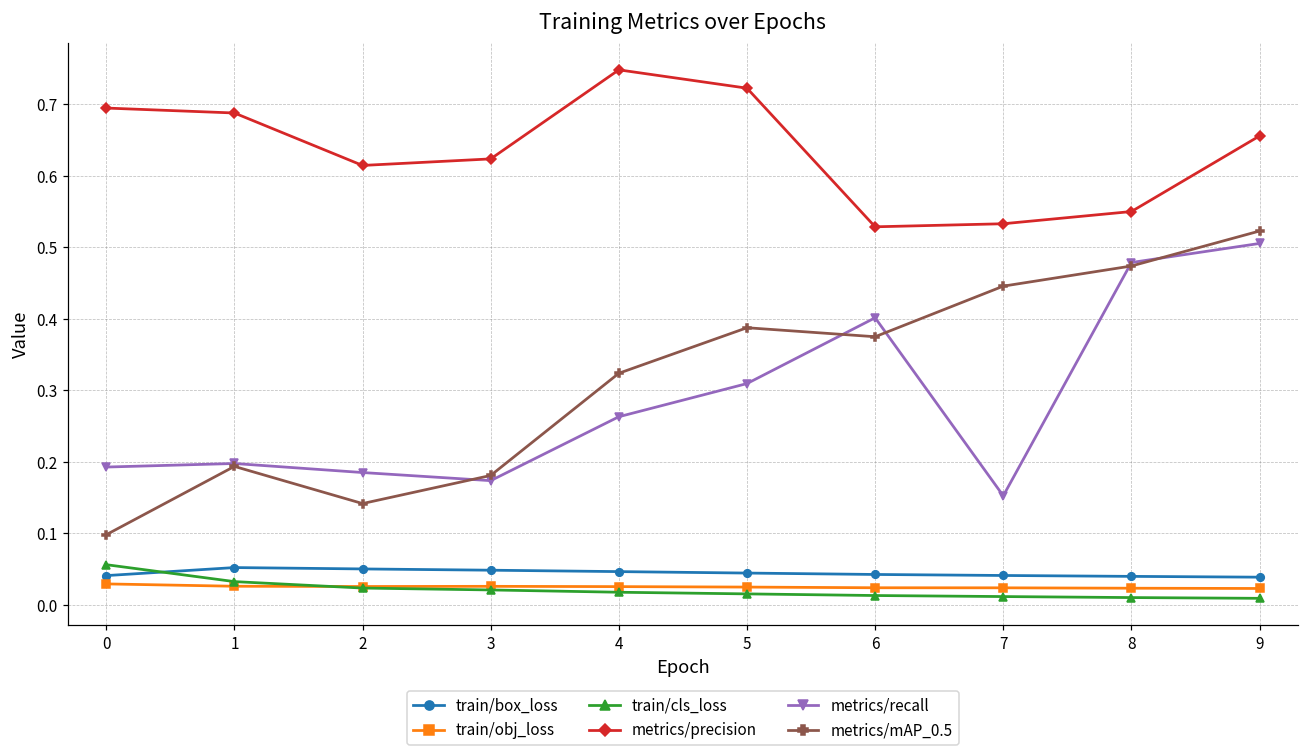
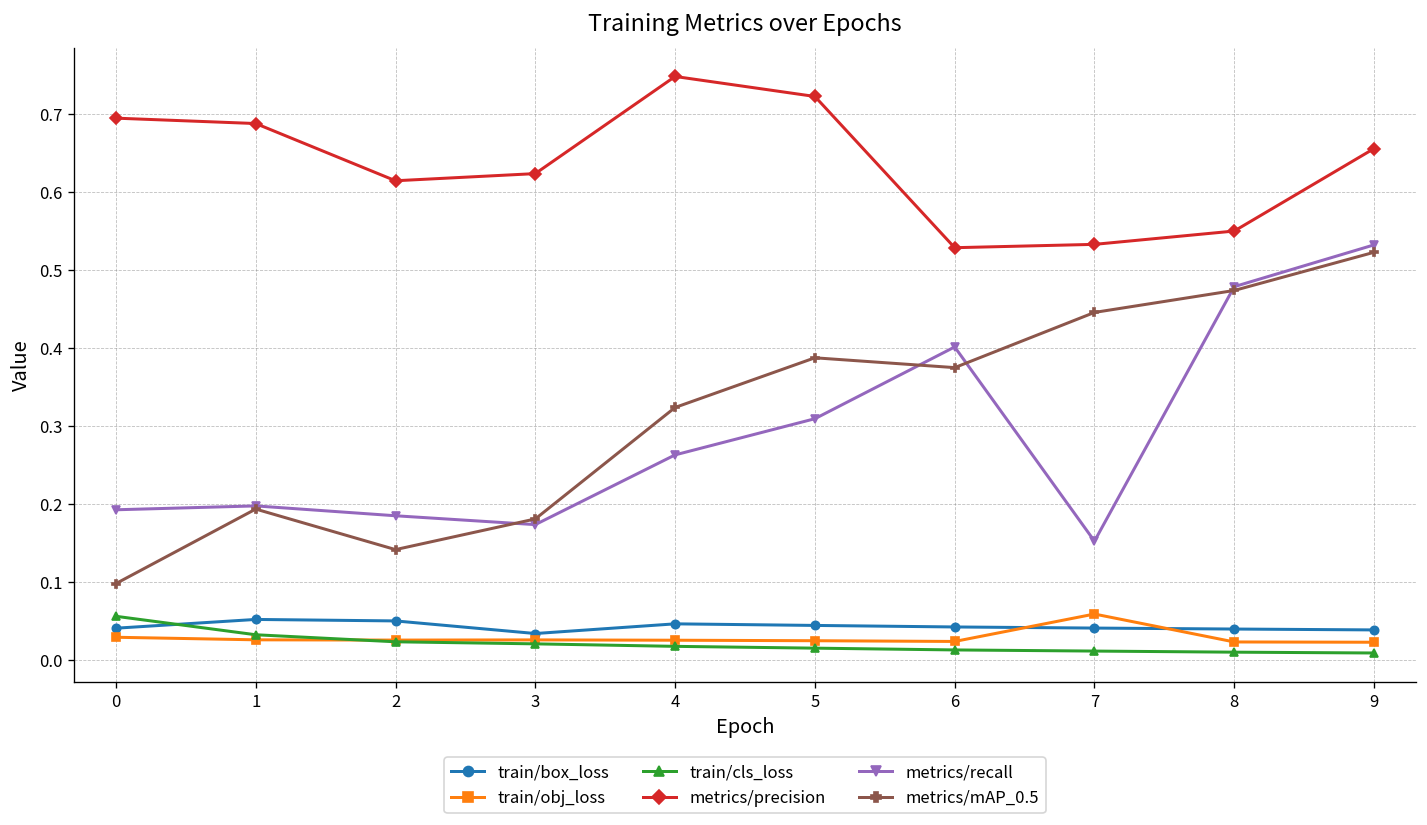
train/box_loss, 3: 0.05 -> 0.03
train/obj_loss, 7: 0.02 -> 0.06
metrics/recall, 9: 0.51 -> 0.53
